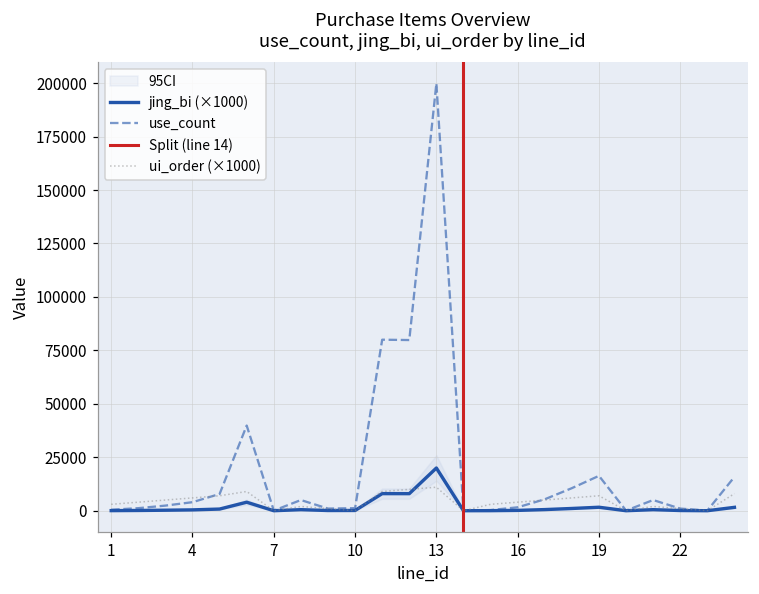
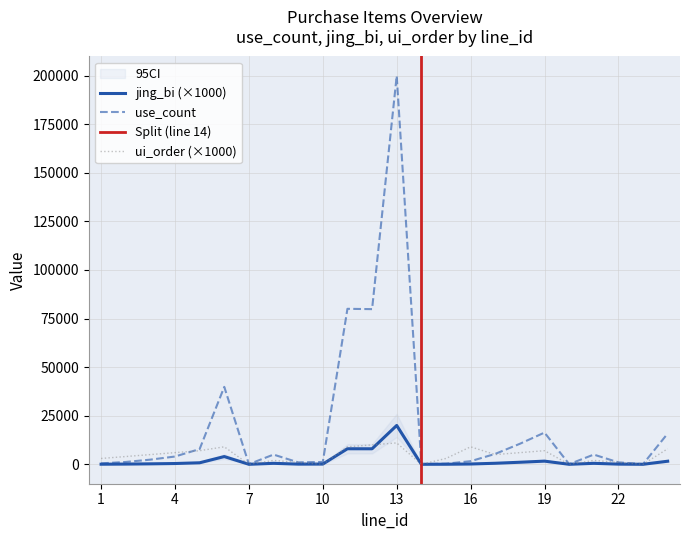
ui_order (×1000), 16: 4000 -> 9000
